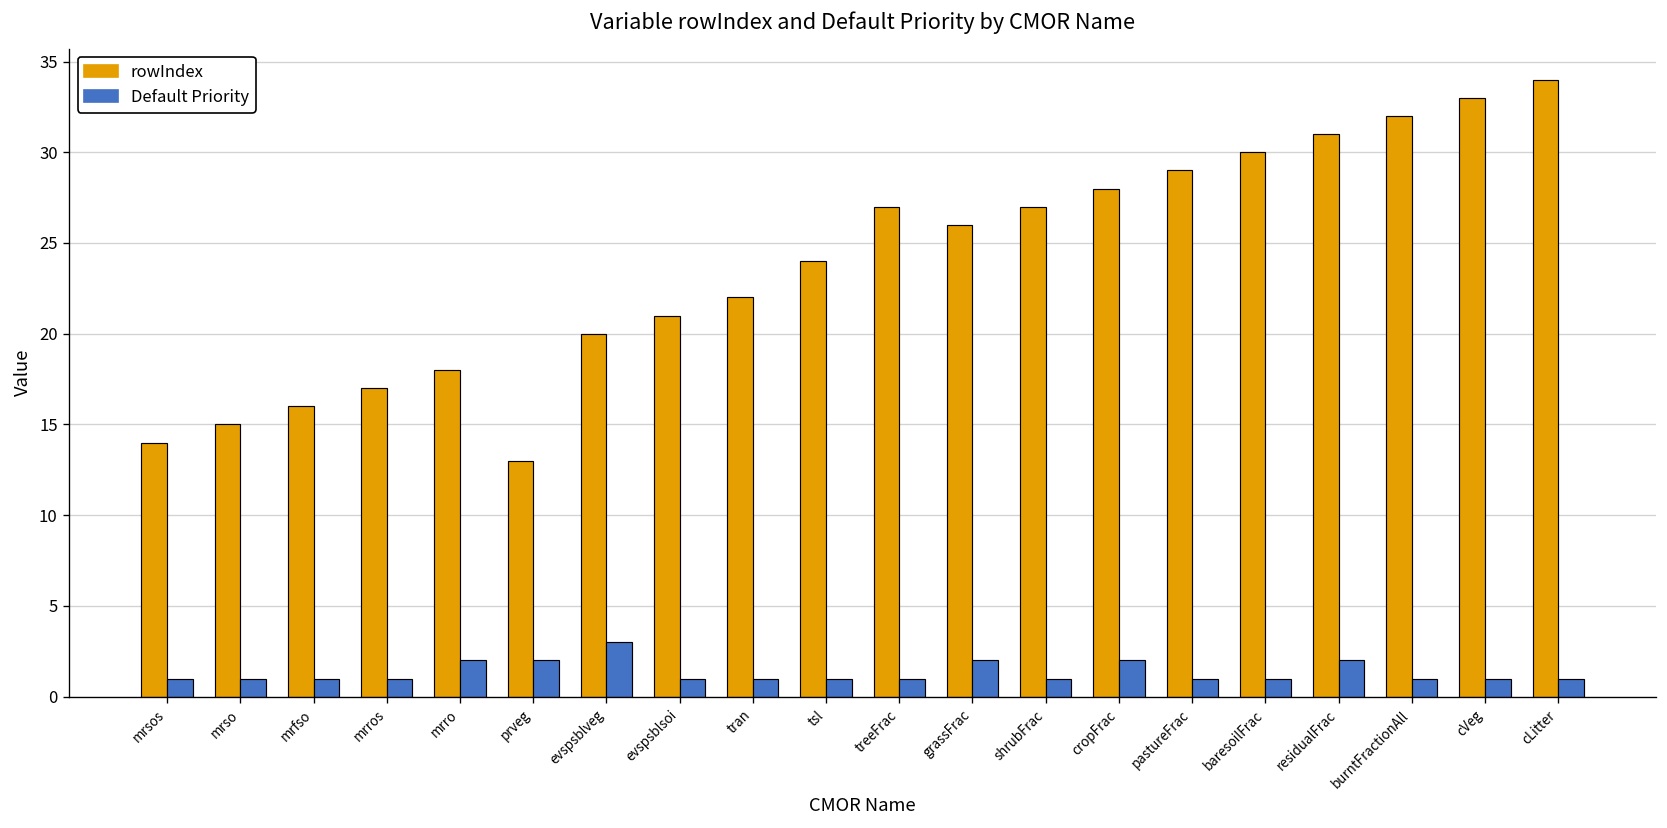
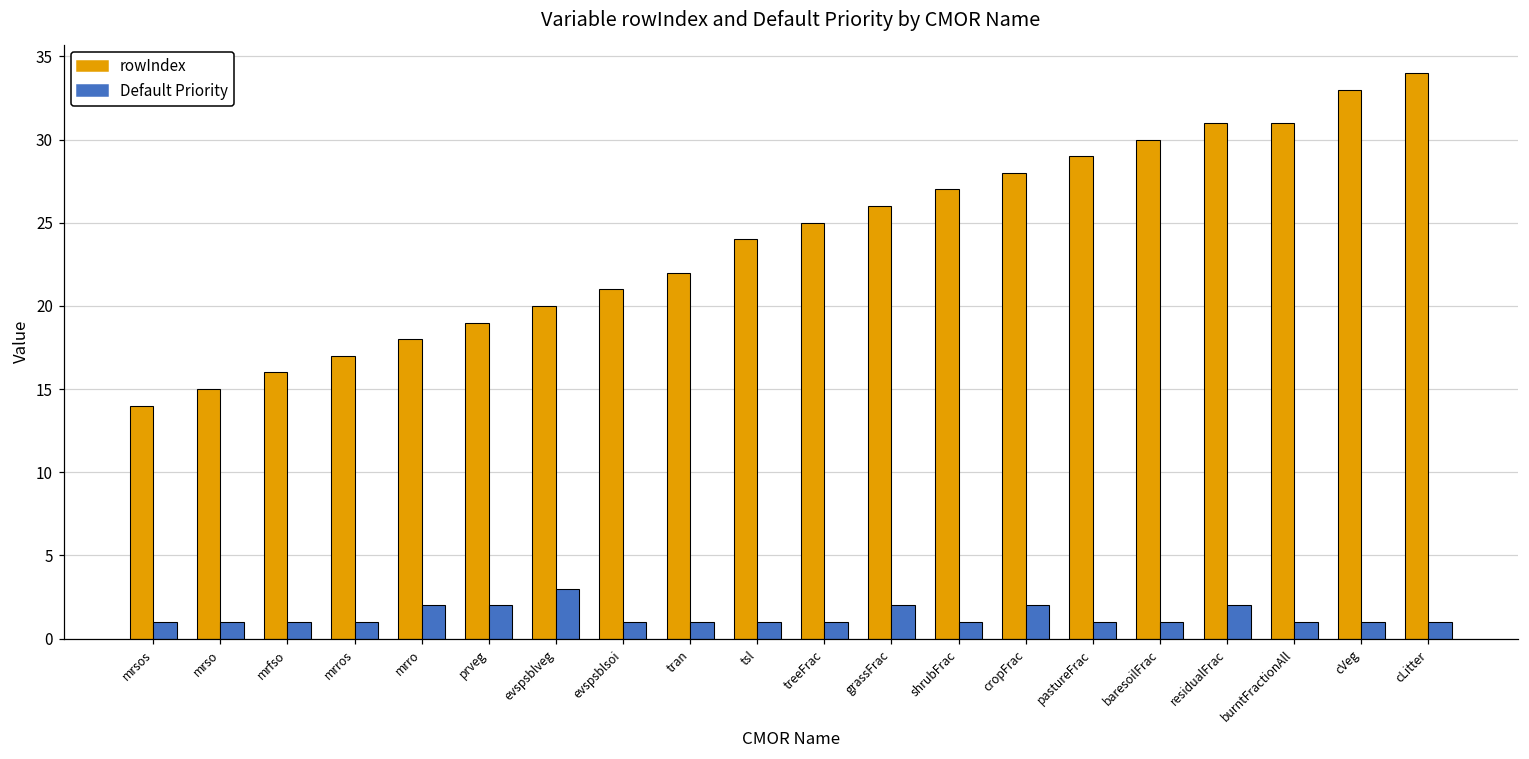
rowIndex, prveg: 13 -> 19
rowIndex, treeFrac: 27 -> 25
rowIndex, burntFractionAll: 32 -> 31
